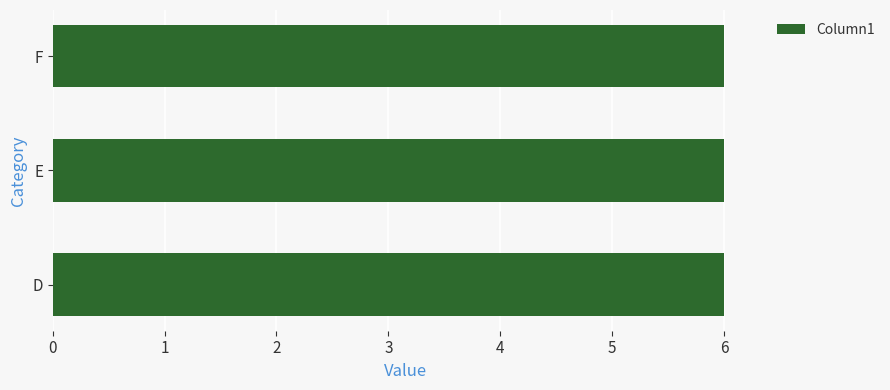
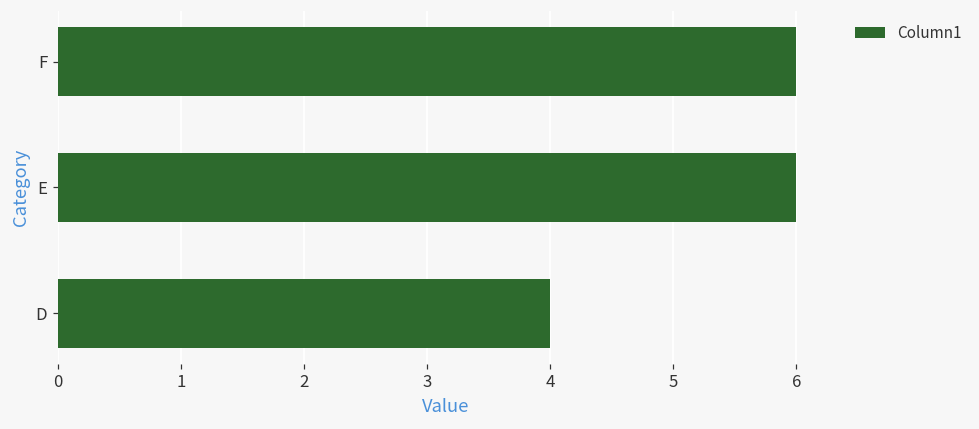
D: 6 -> 4
